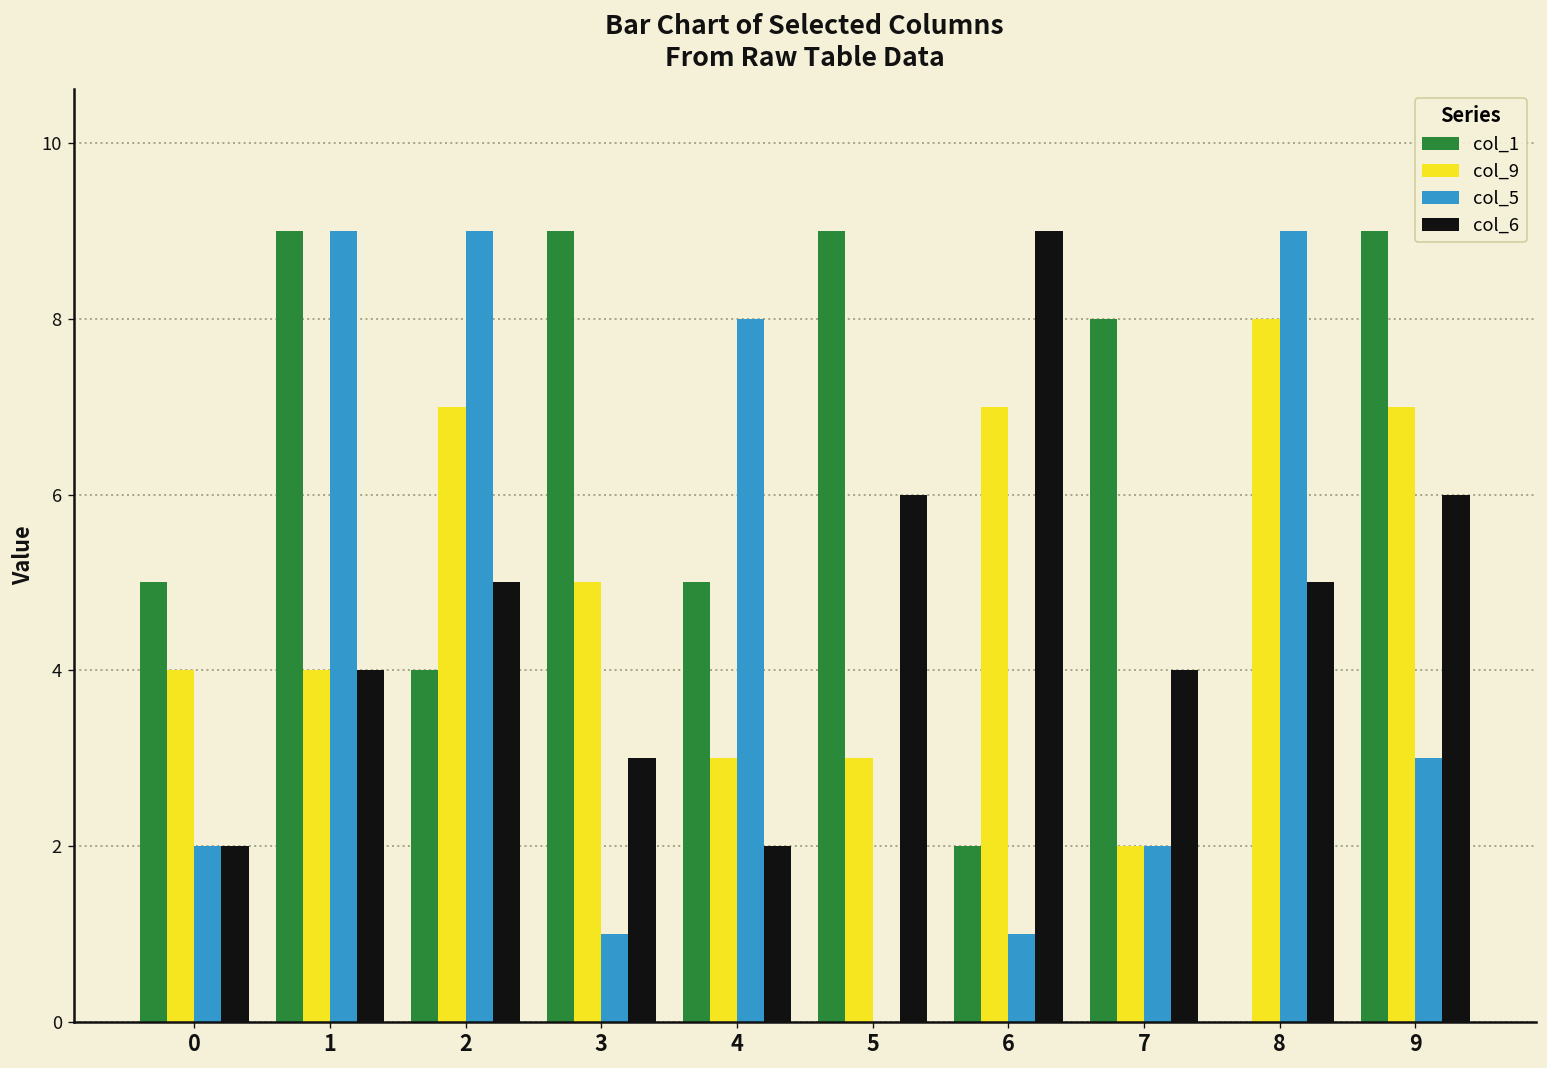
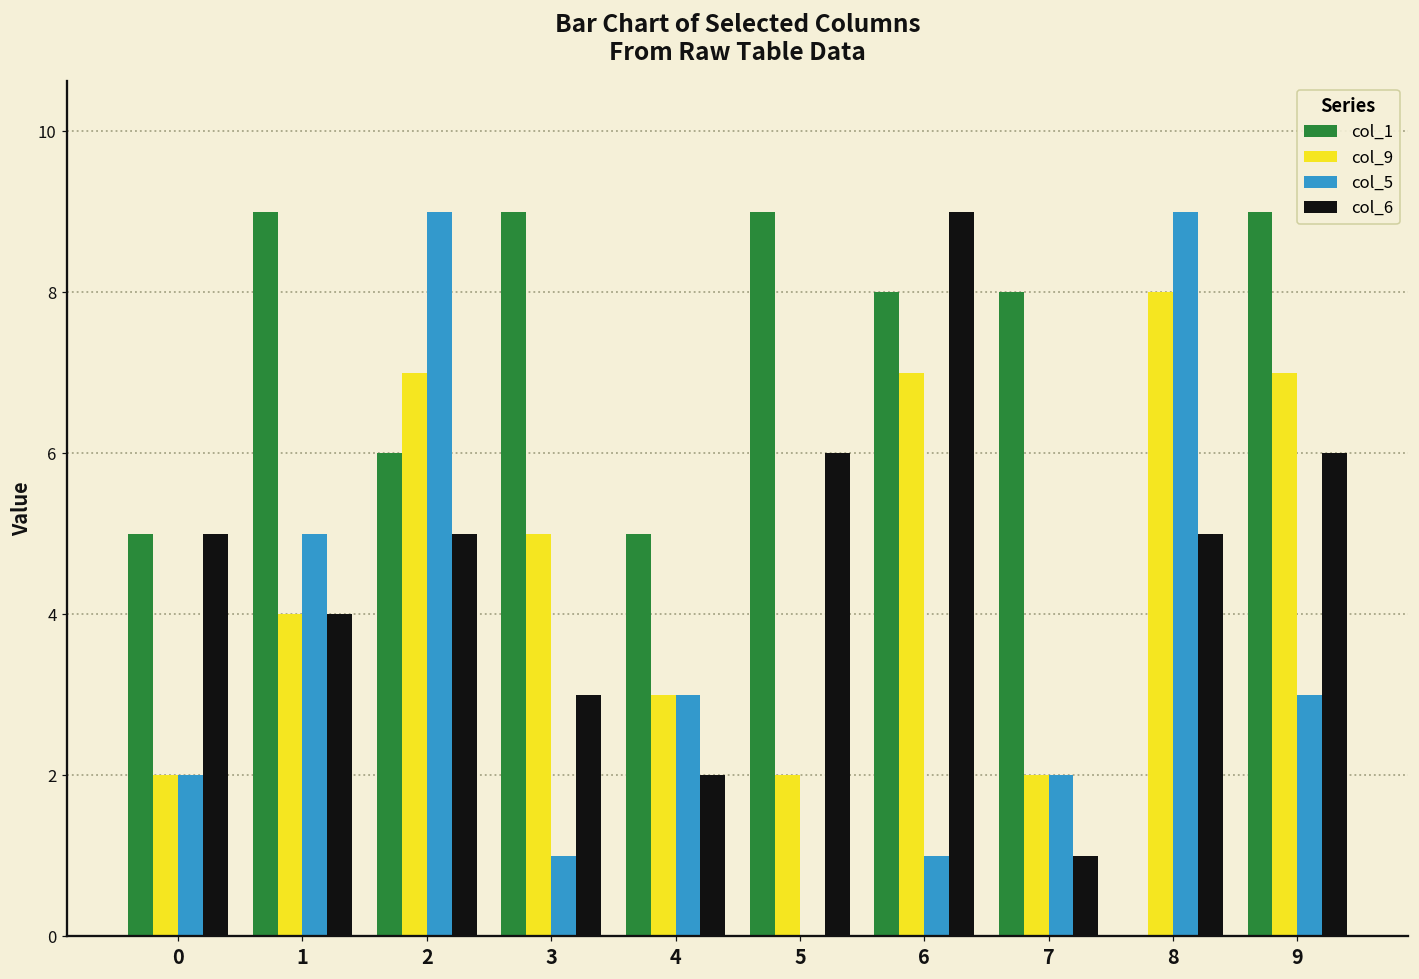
col_9, 0: 4 -> 2
col_6, 0: 2 -> 5
col_5, 1: 9 -> 5
col_1, 2: 4 -> 6
col_5, 4: 8 -> 3
col_9, 5: 3 -> 2
col_1, 6: 2 -> 8
col_6, 7: 4 -> 1
